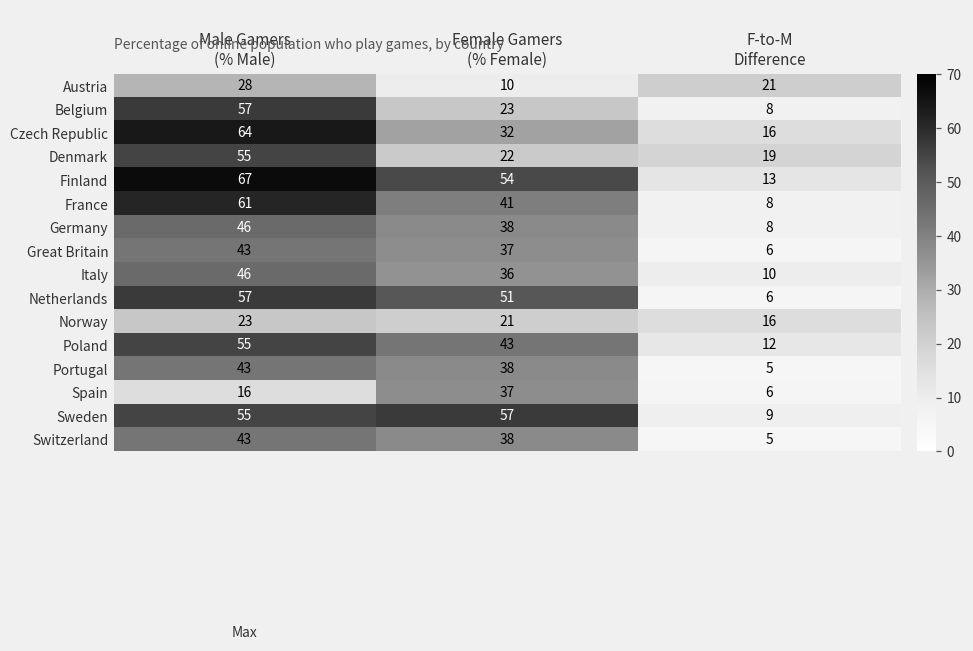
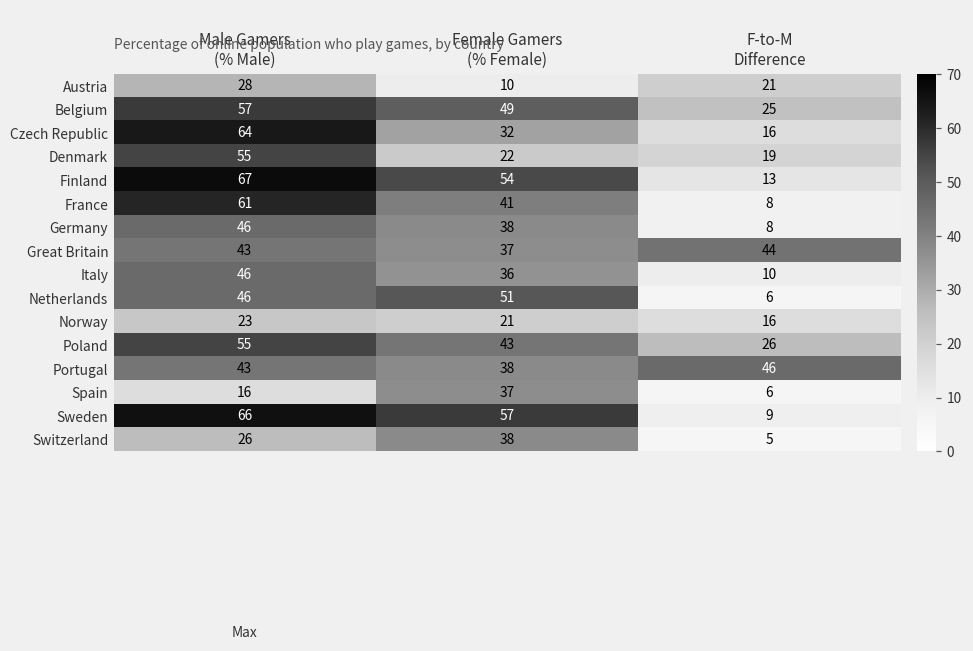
Belgium, Female Gamers (% Female): 23 -> 49
Belgium, F-to-M Difference: 8 -> 25
Great Britain, F-to-M Difference: 6 -> 44
Netherlands, Male Gamers (% Male): 57 -> 46
Poland, F-to-M Difference: 12 -> 26
Portugal, F-to-M Difference: 5 -> 46
Sweden, Male Gamers (% Male): 55 -> 66
Switzerland, Male Gamers (% Male): 43 -> 26
